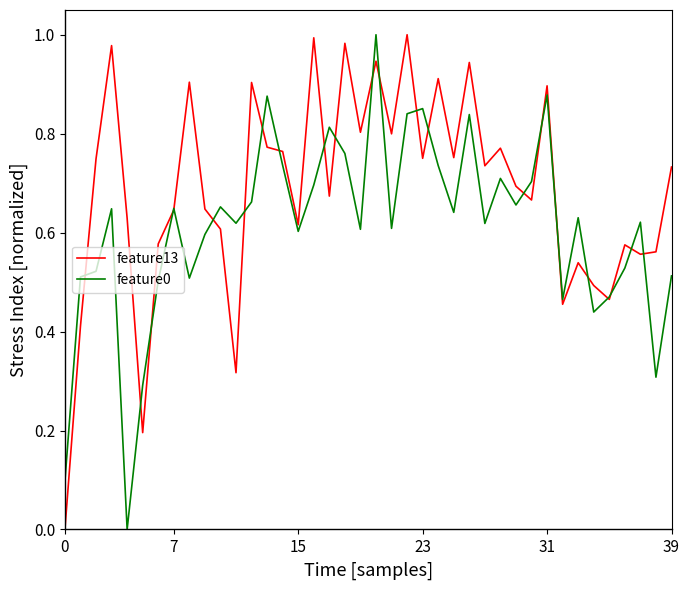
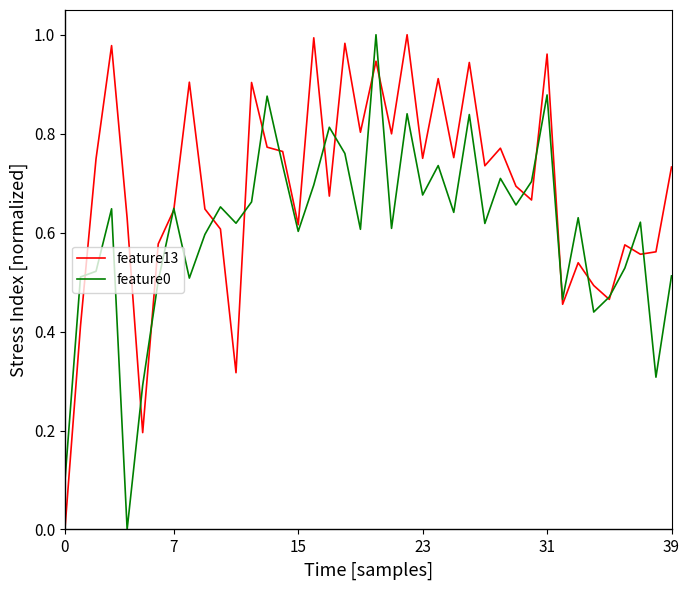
feature0, 23: 0.85 -> 0.68
feature13, 31: 0.90 -> 0.96
